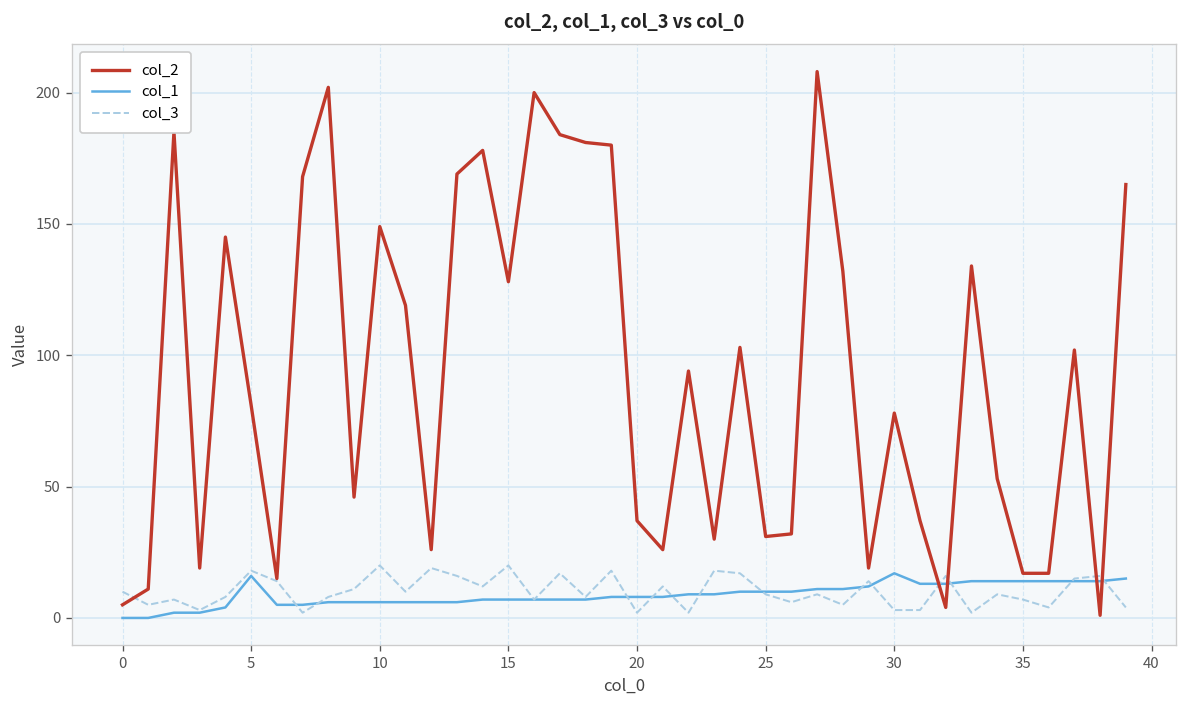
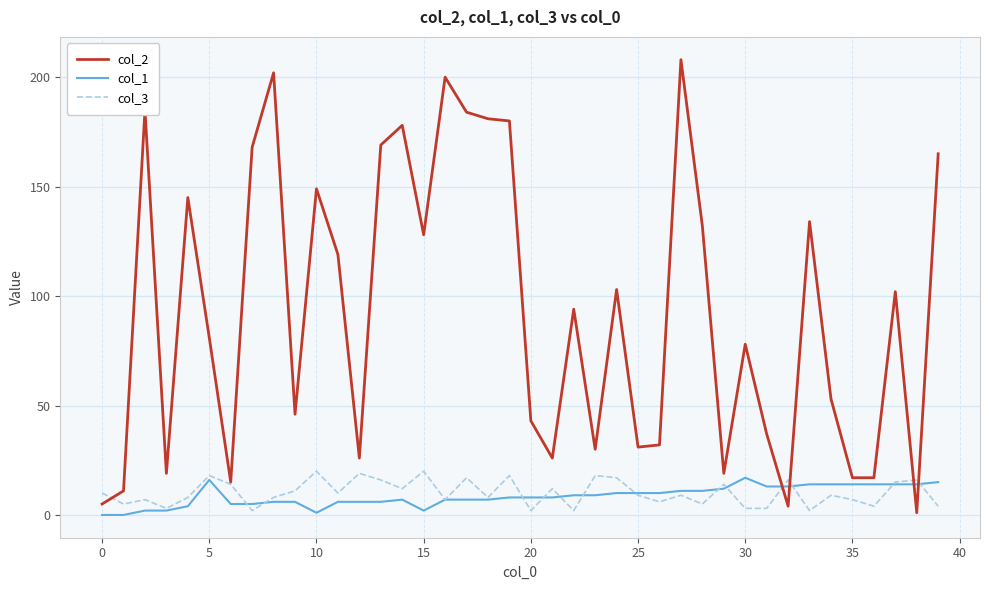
col_1, 10: 6 -> 1
col_1, 15: 7 -> 2
col_2, 20: 37 -> 43
